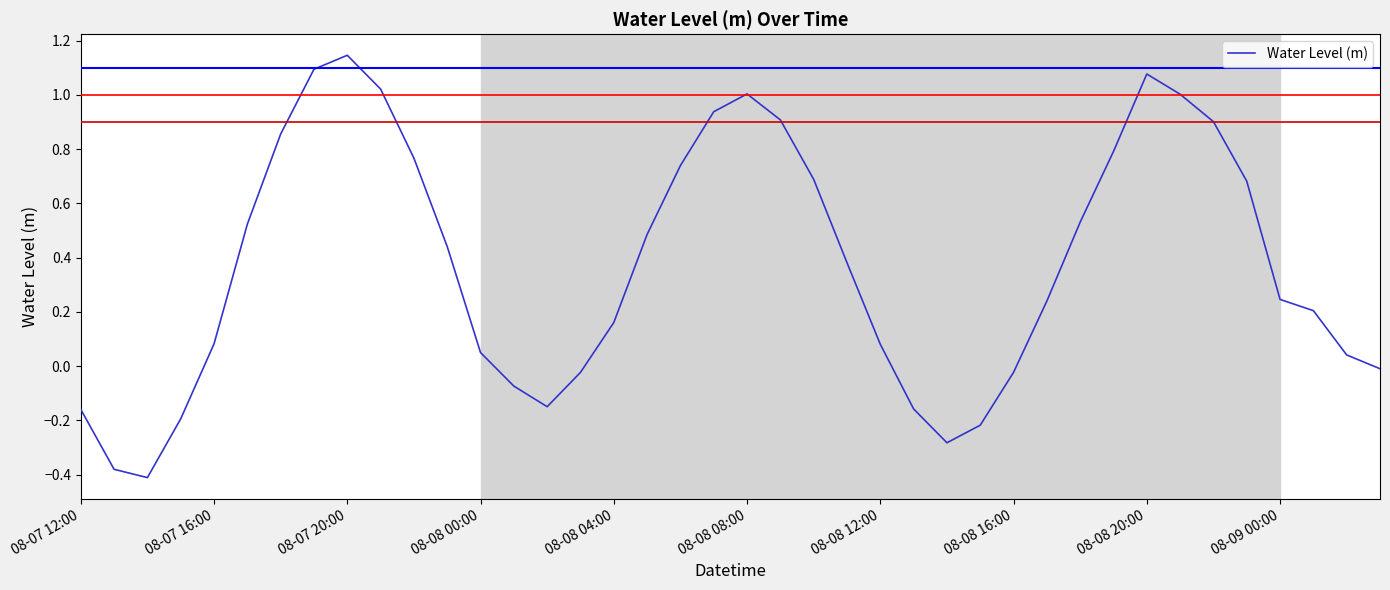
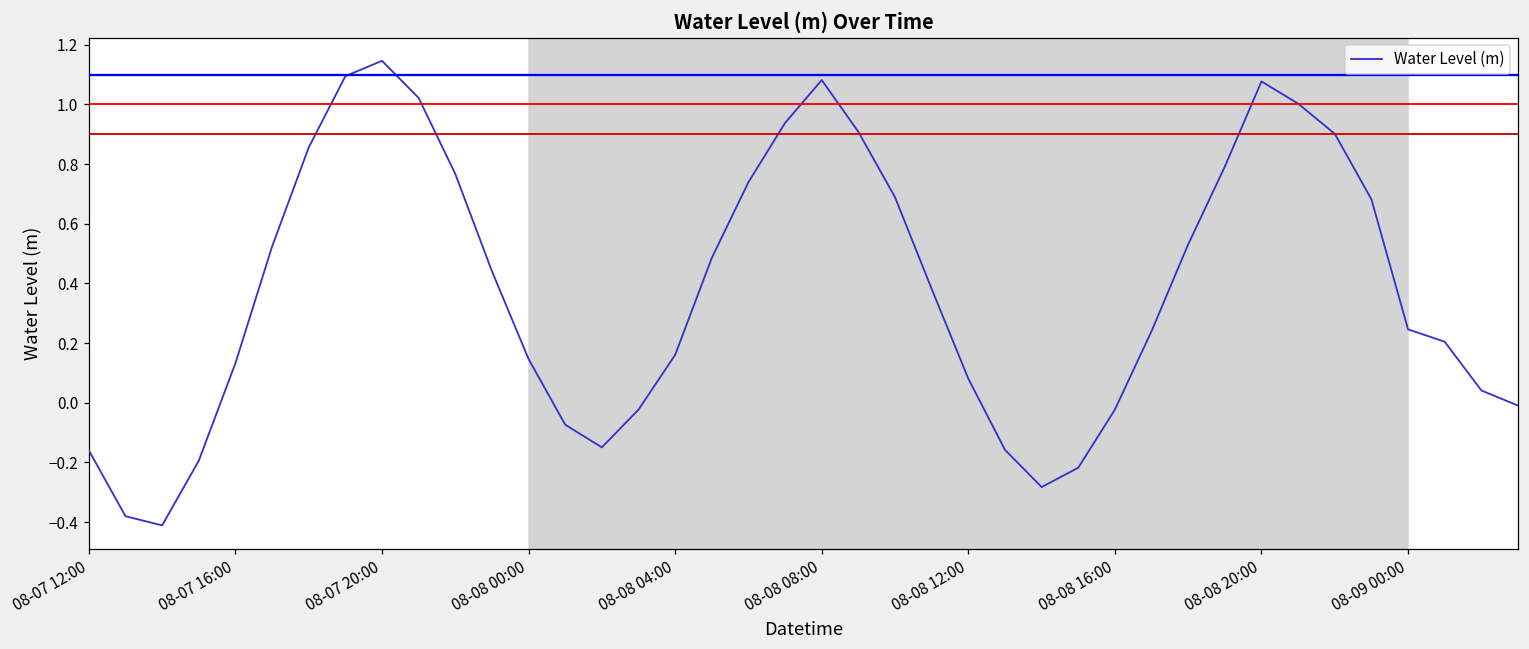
08-07 16:00: 0.08 -> 0.13
08-08 00:00: 0.05 -> 0.15
08-08 08:00: 1.00 -> 1.08
